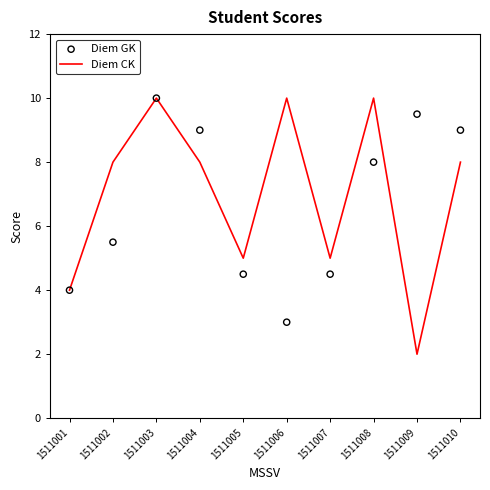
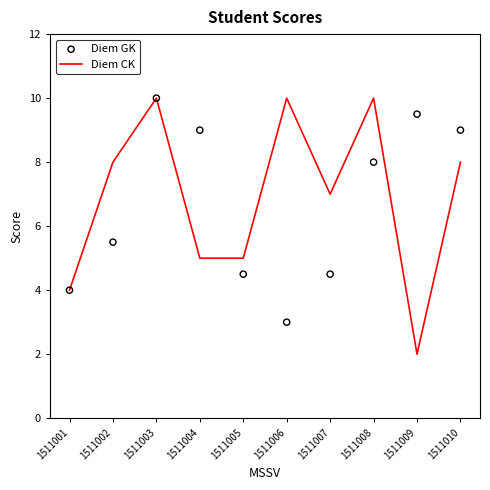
Diem CK, 1511004: 8 -> 5
Diem CK, 1511007: 5 -> 7
